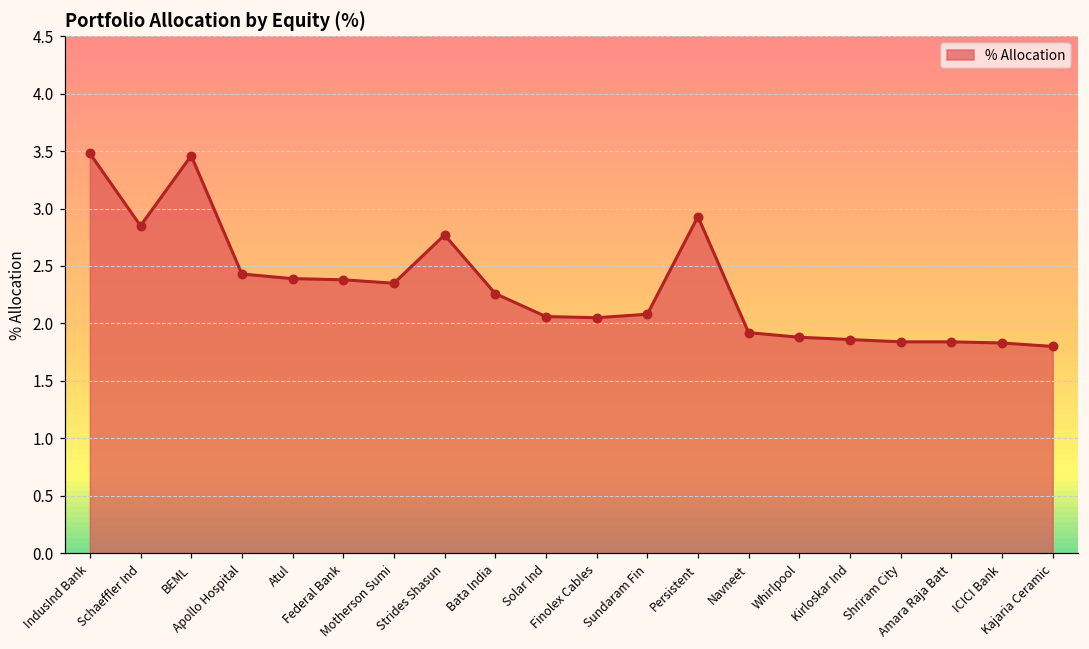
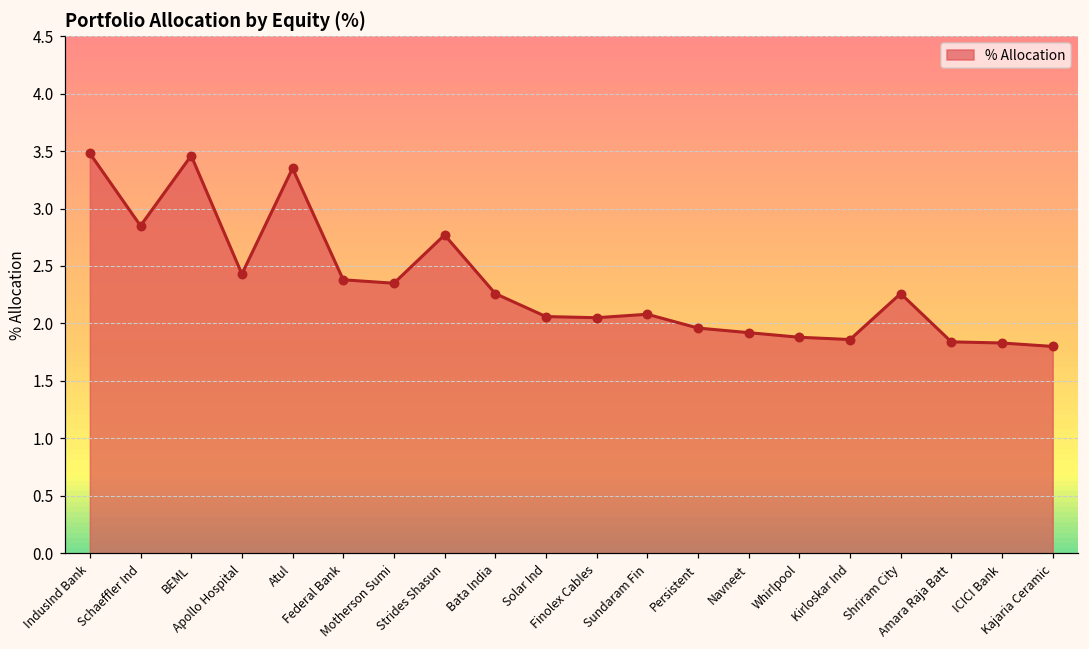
Atul: 2.39 -> 3.35
Persistent: 2.93 -> 1.96
Shriram City: 1.84 -> 2.26
